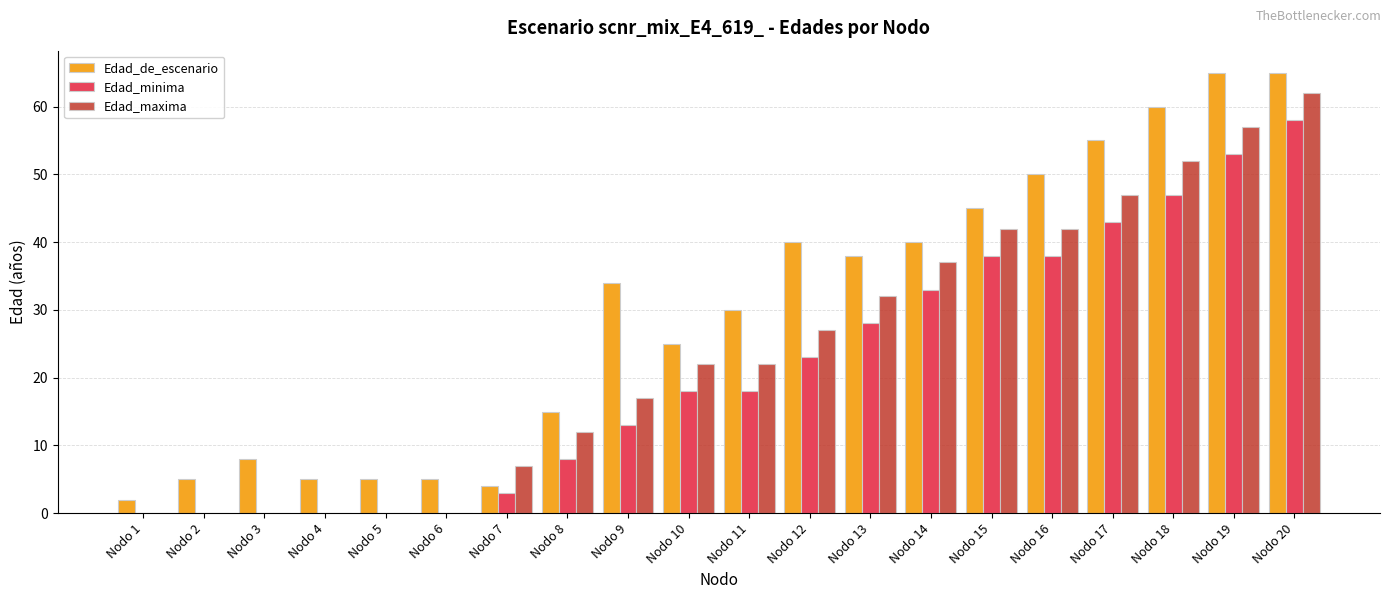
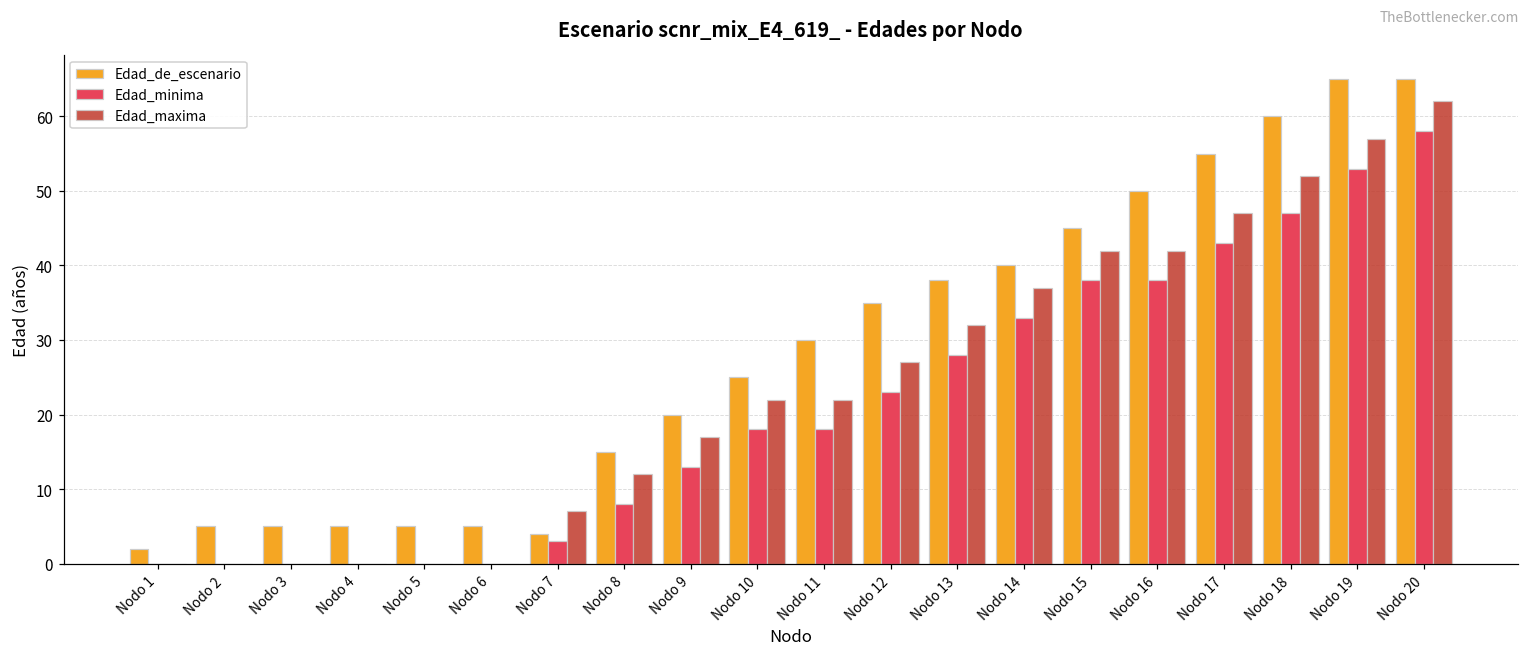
Edad_de_escenario, Nodo 3: 8 -> 5
Edad_de_escenario, Nodo 9: 34 -> 20
Edad_de_escenario, Nodo 12: 40 -> 35
